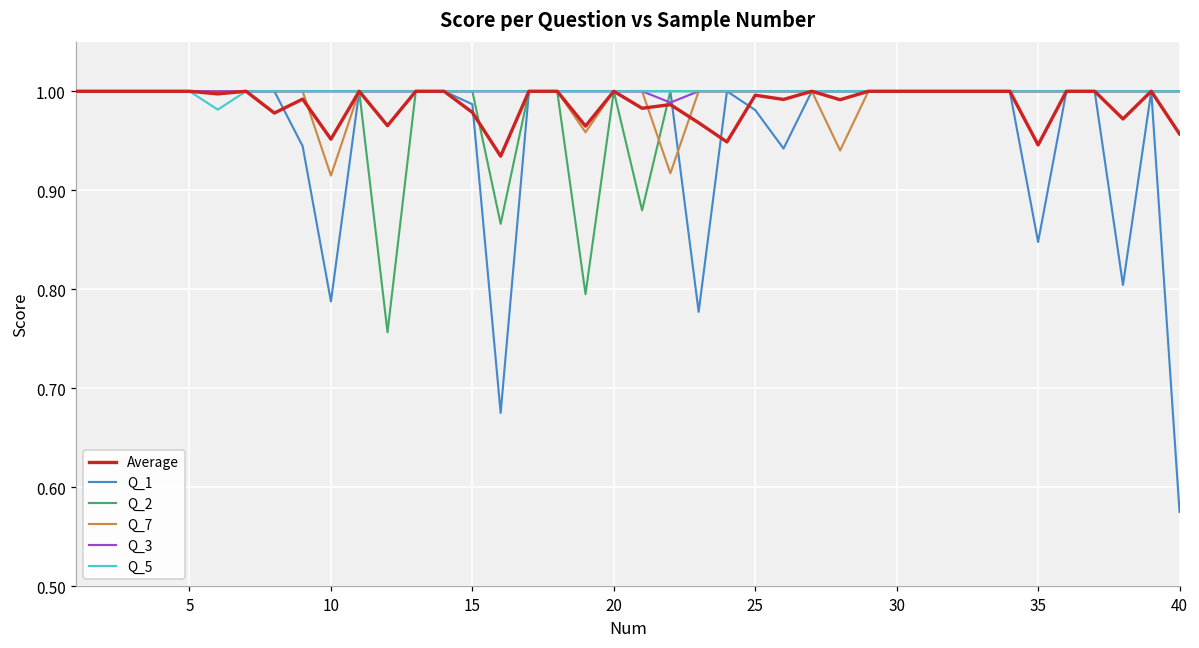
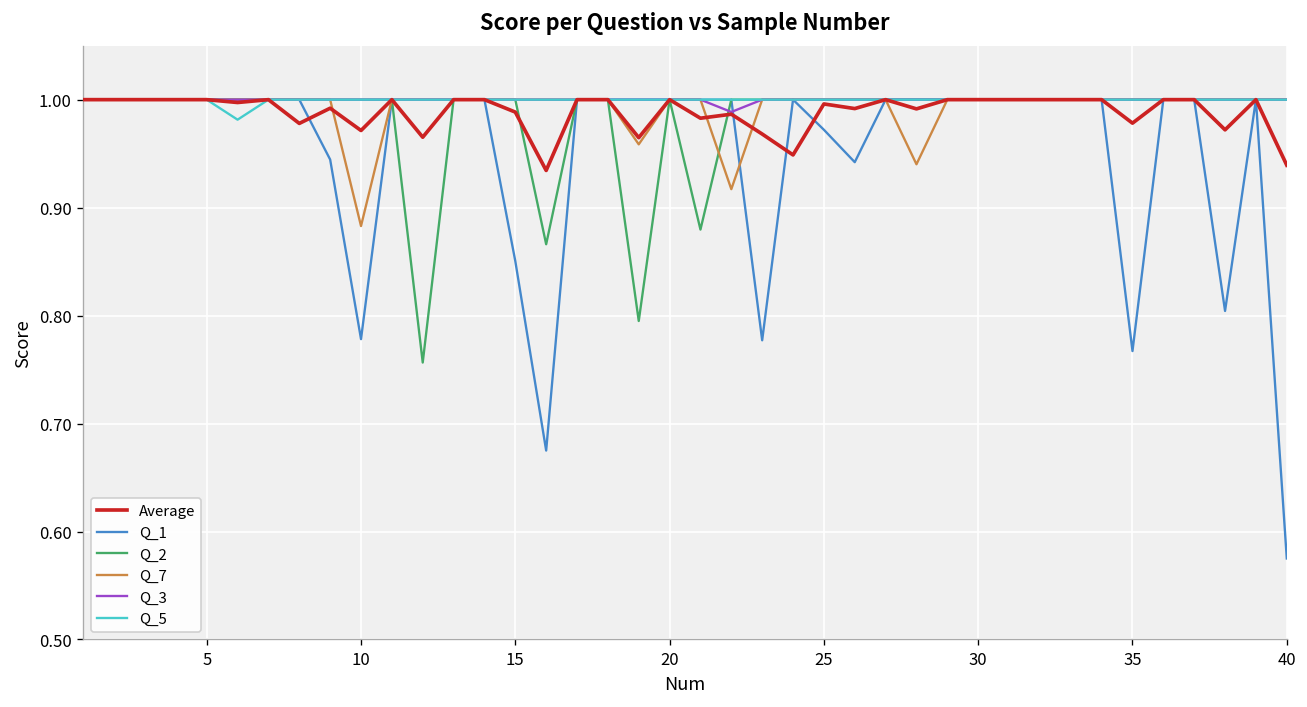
Average, 10: 0.95 -> 0.97
Q_1, 10: 0.79 -> 0.78
Q_7, 10: 0.91 -> 0.88
Average, 15: 0.98 -> 0.99
Q_1, 15: 0.99 -> 0.85
Q_1, 25: 0.98 -> 0.97
Average, 35: 0.95 -> 0.98
Q_1, 35: 0.85 -> 0.77
Average, 40: 0.96 -> 0.94
